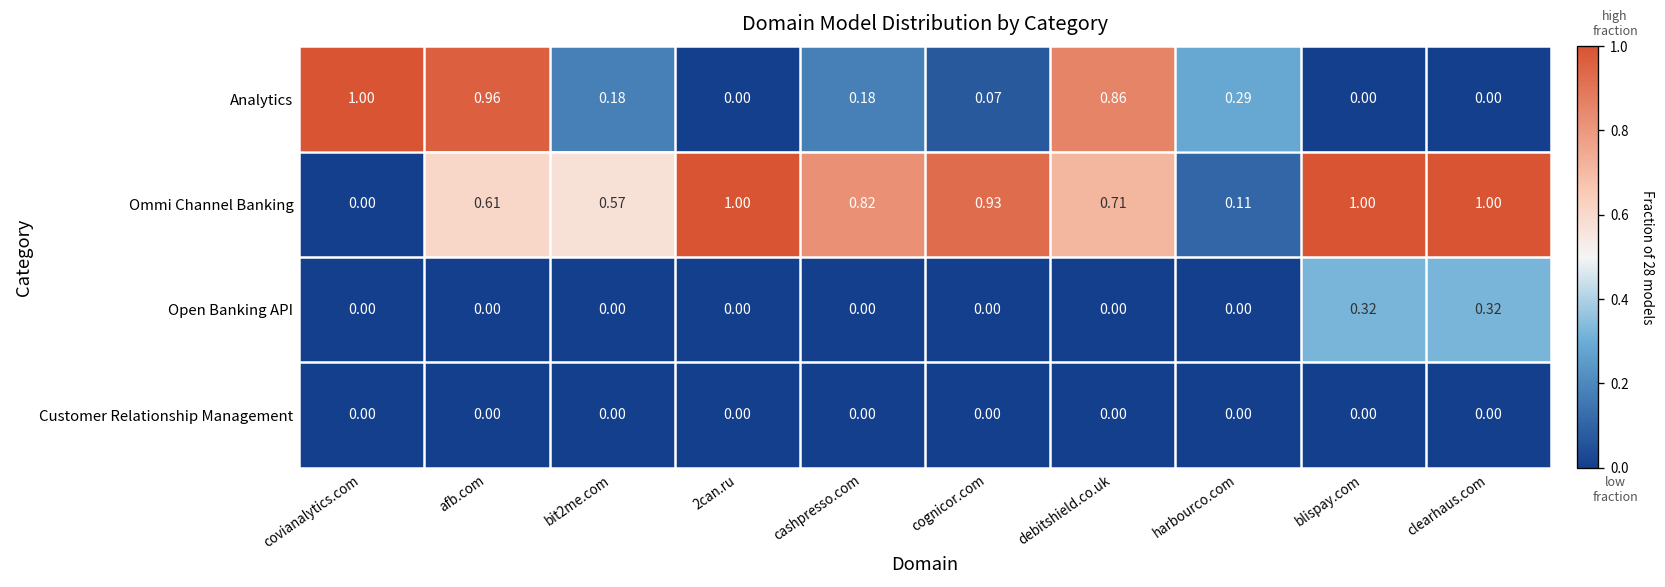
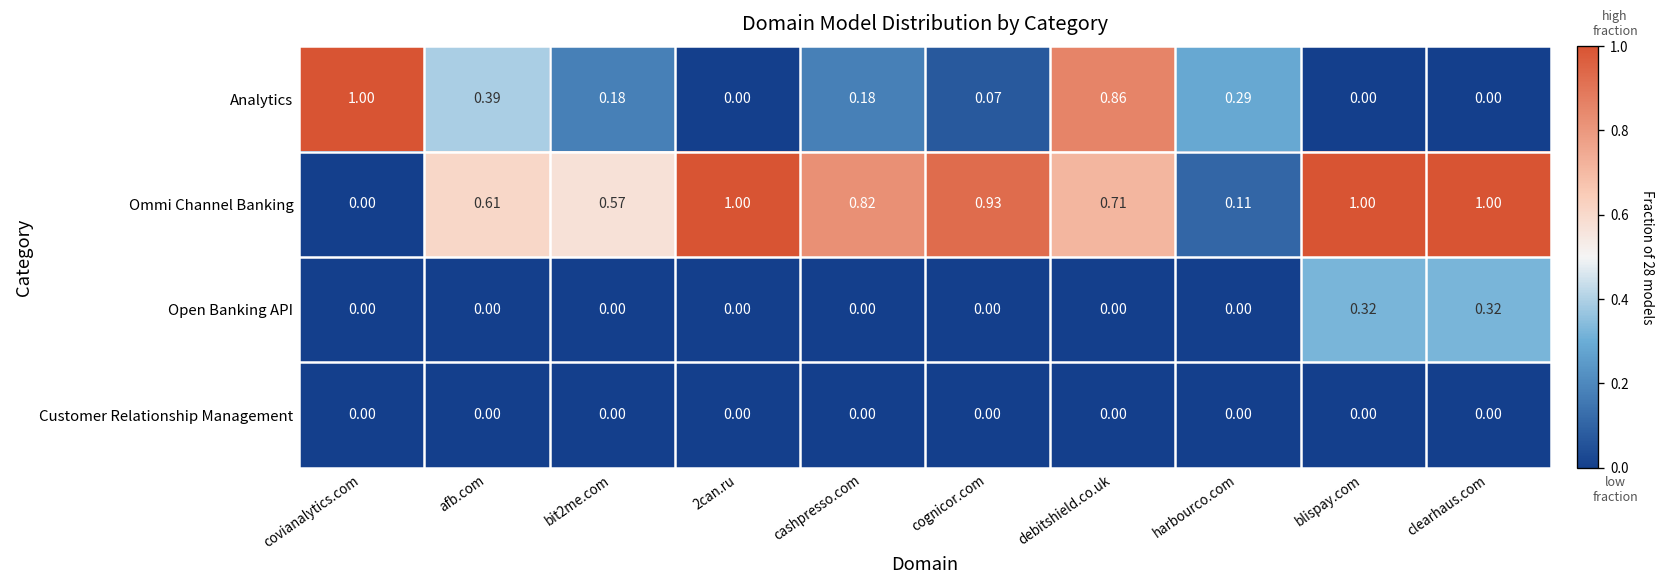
Analytics, afb.com: 0.96 -> 0.39
